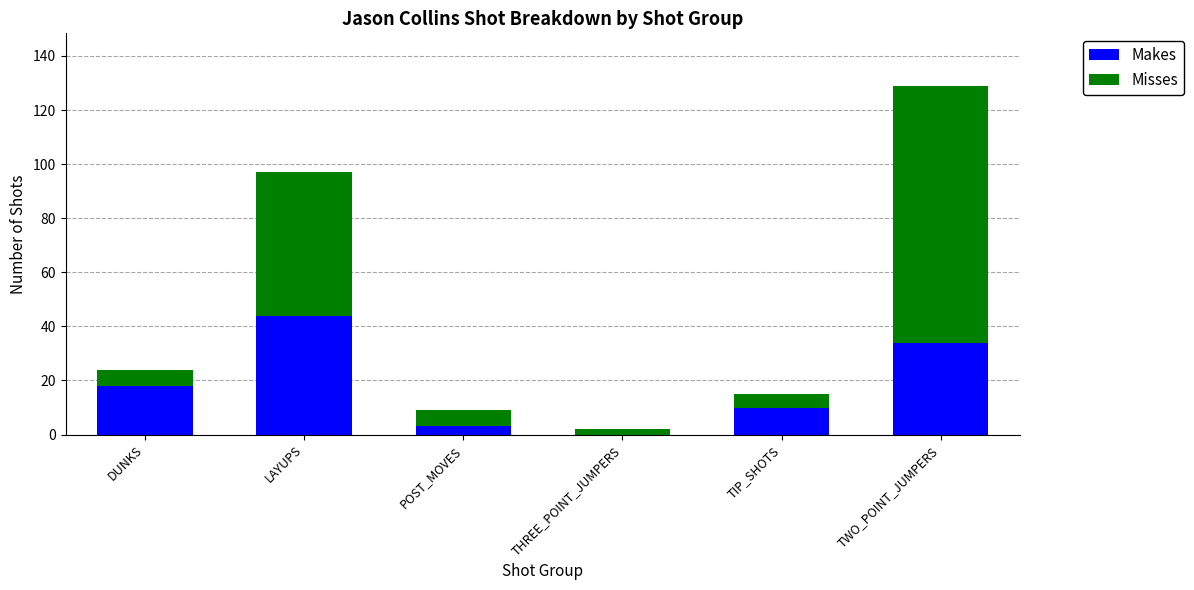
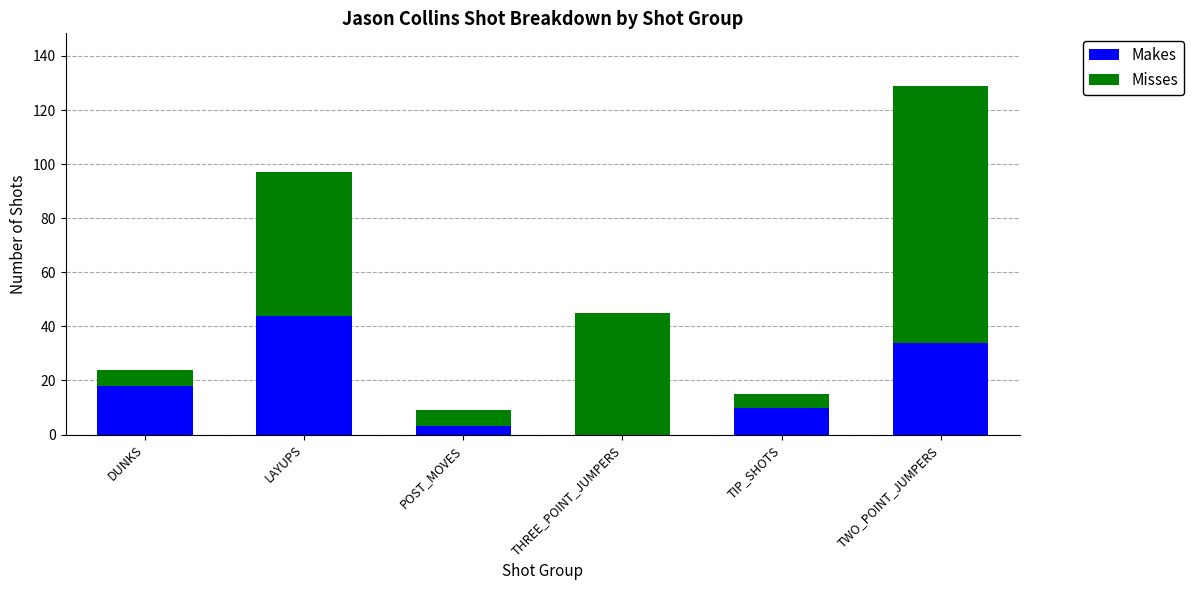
Misses, THREE_POINT_JUMPERS: 2 -> 45
